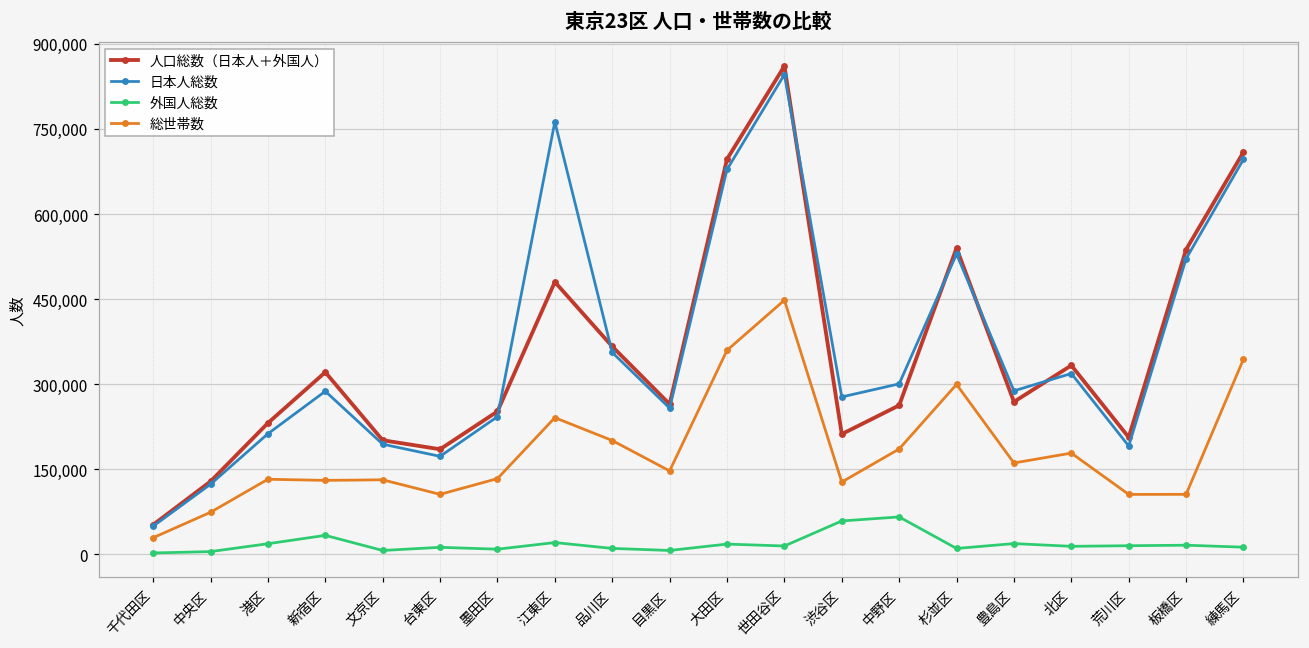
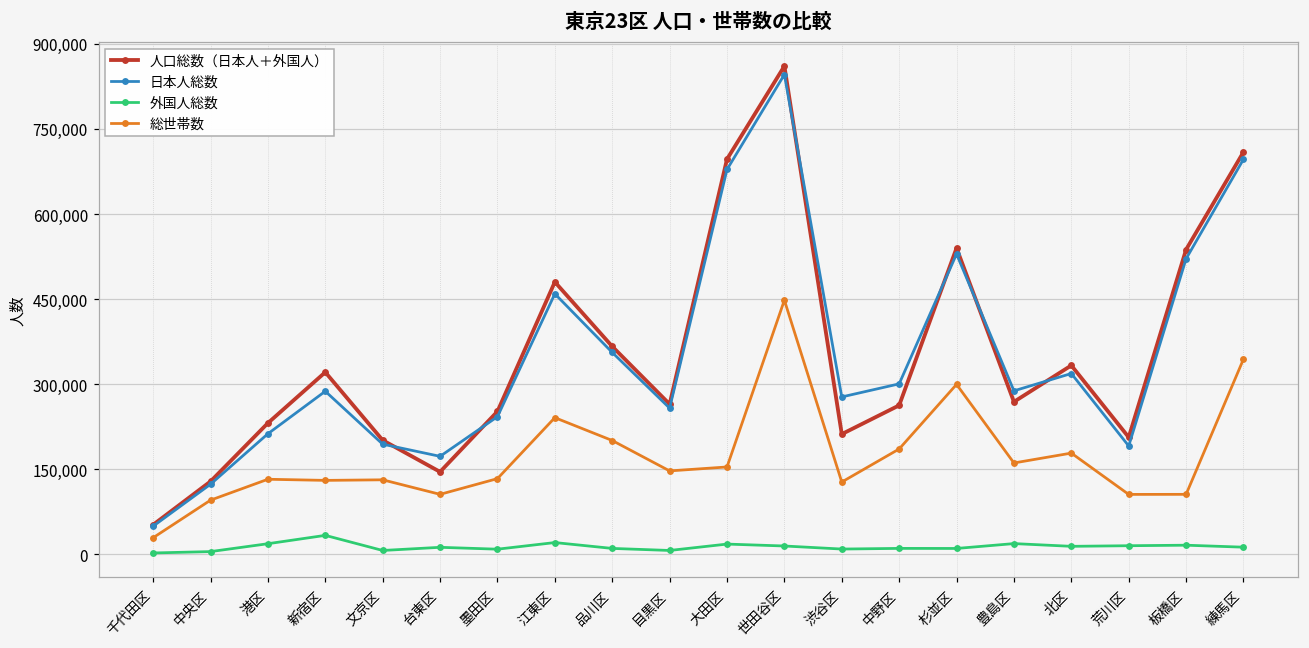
総世帯数, 中央区: 70,000 -> 100,000
人口総数（日本人＋外国人）, 台東区: 190,000 -> 150,000
日本人総数, 江東区: 760,000 -> 460,000
総世帯数, 大田区: 360,000 -> 150,000
外国人総数, 渋谷区: 60,000 -> 10,000
外国人総数, 中野区: 70,000 -> 10,000
